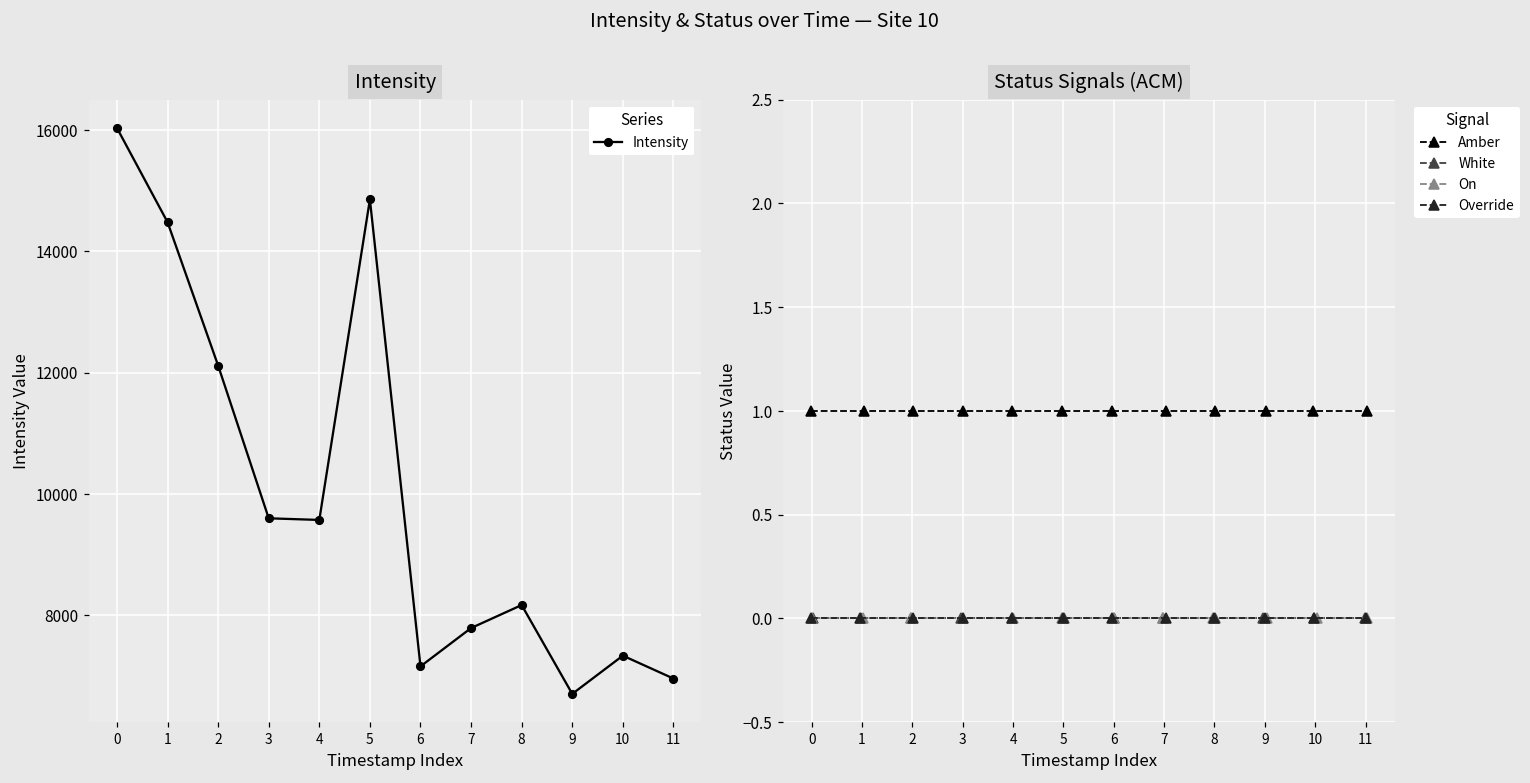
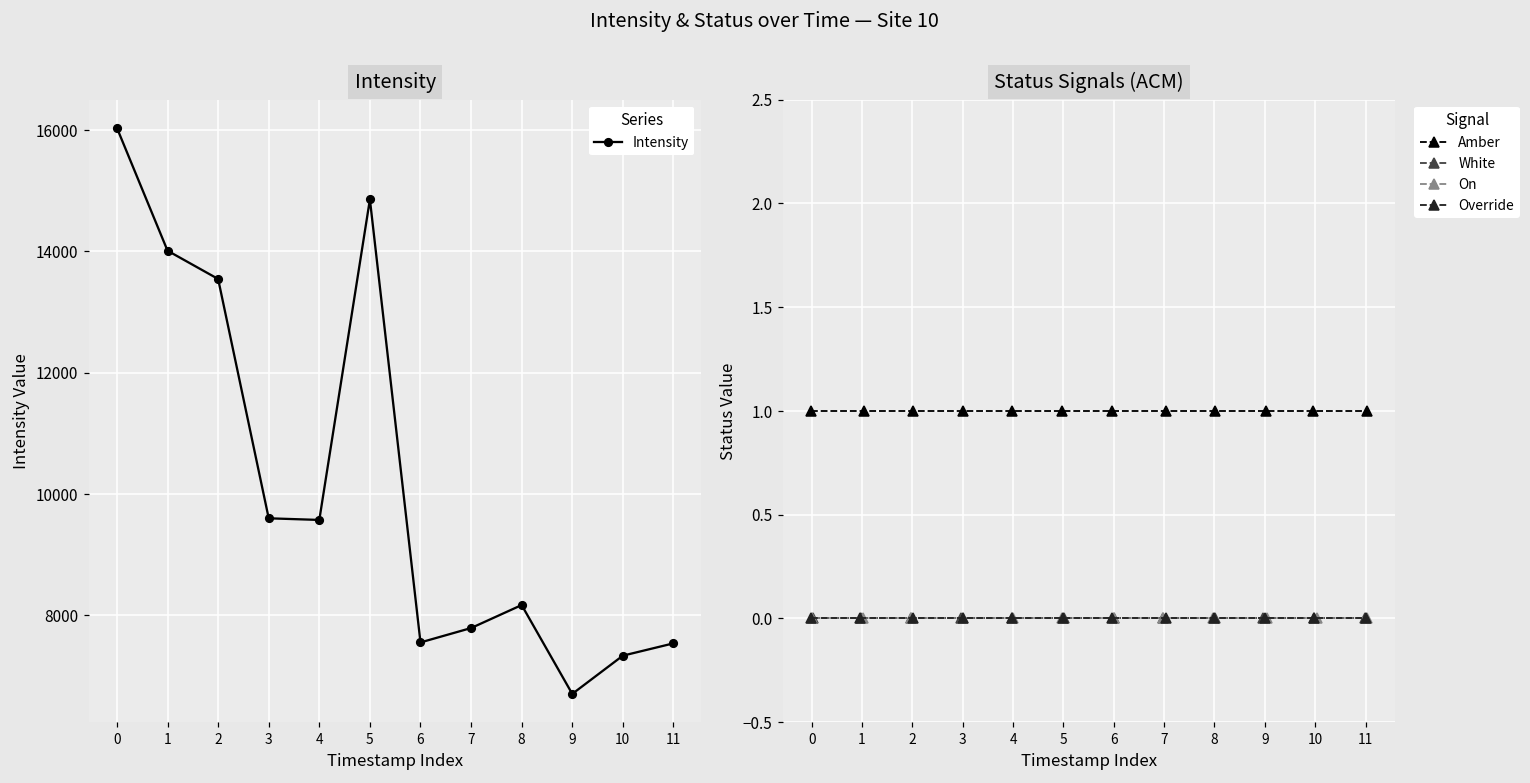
Intensity, 1: 14500 -> 14000
Intensity, 2: 12100 -> 13500
Intensity, 6: 7200 -> 7600
Intensity, 11: 7000 -> 7500
